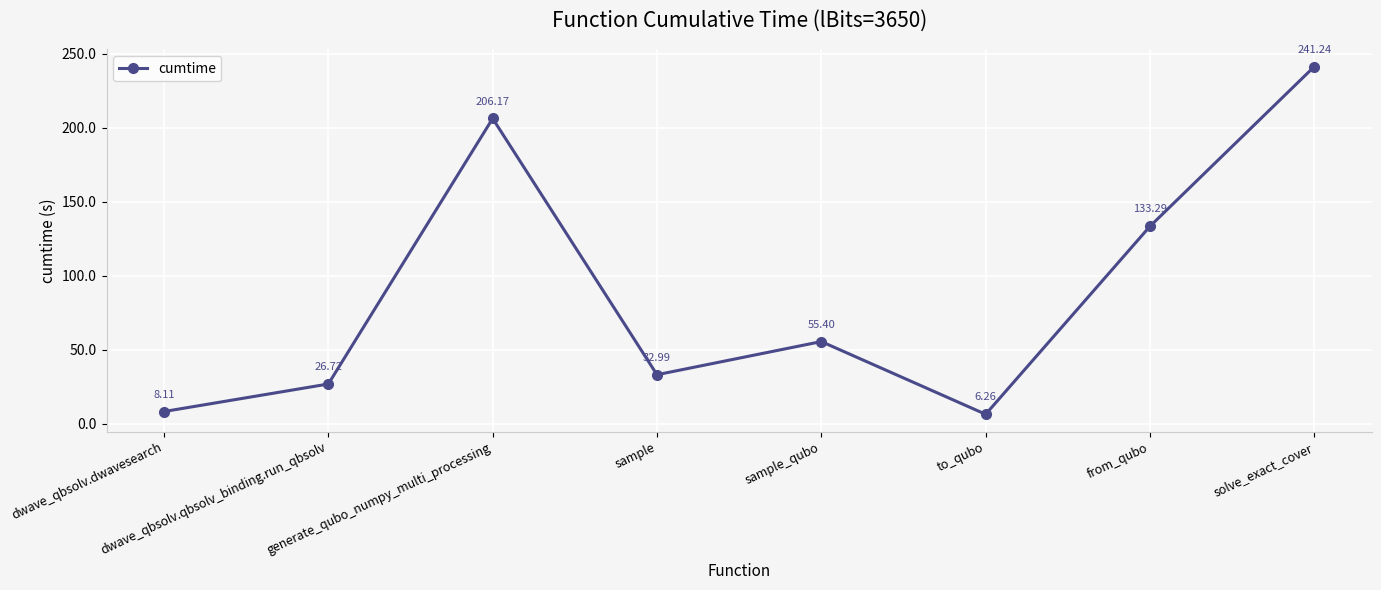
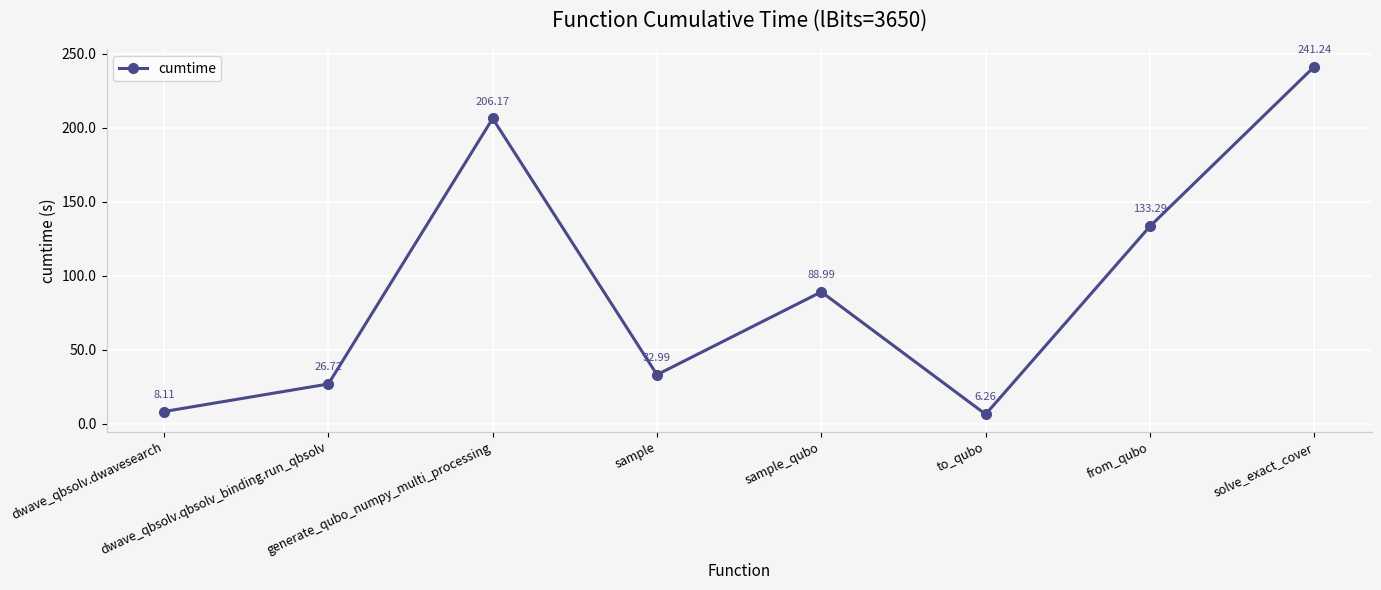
sample_qubo: 55.40 -> 88.99
